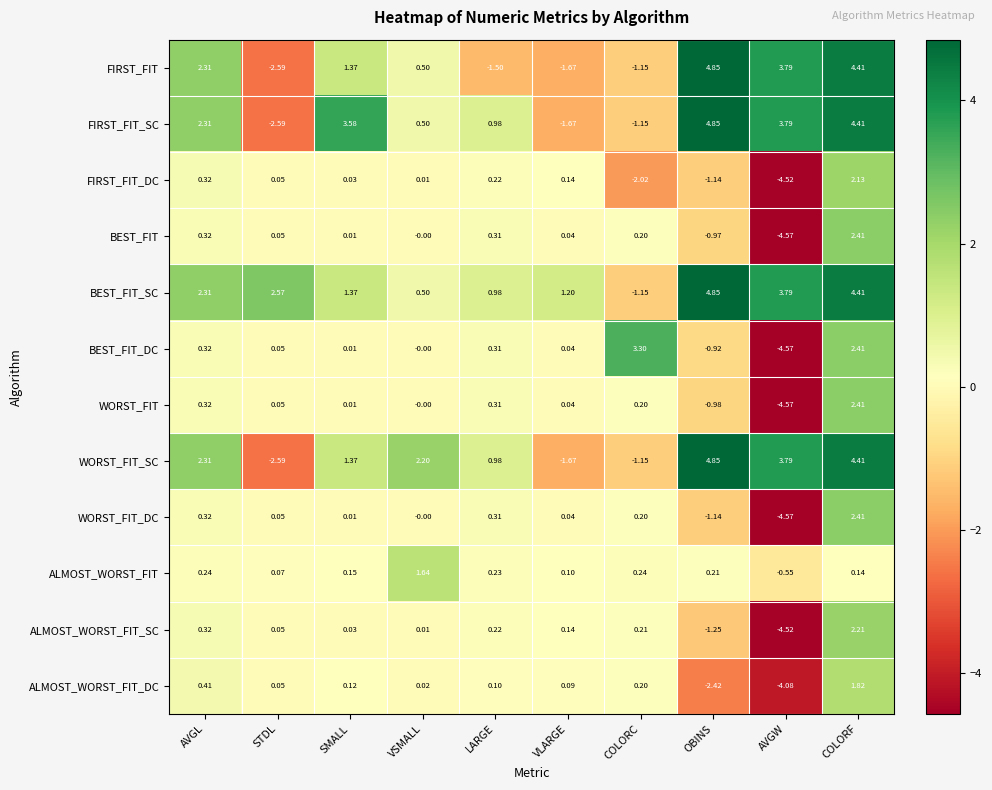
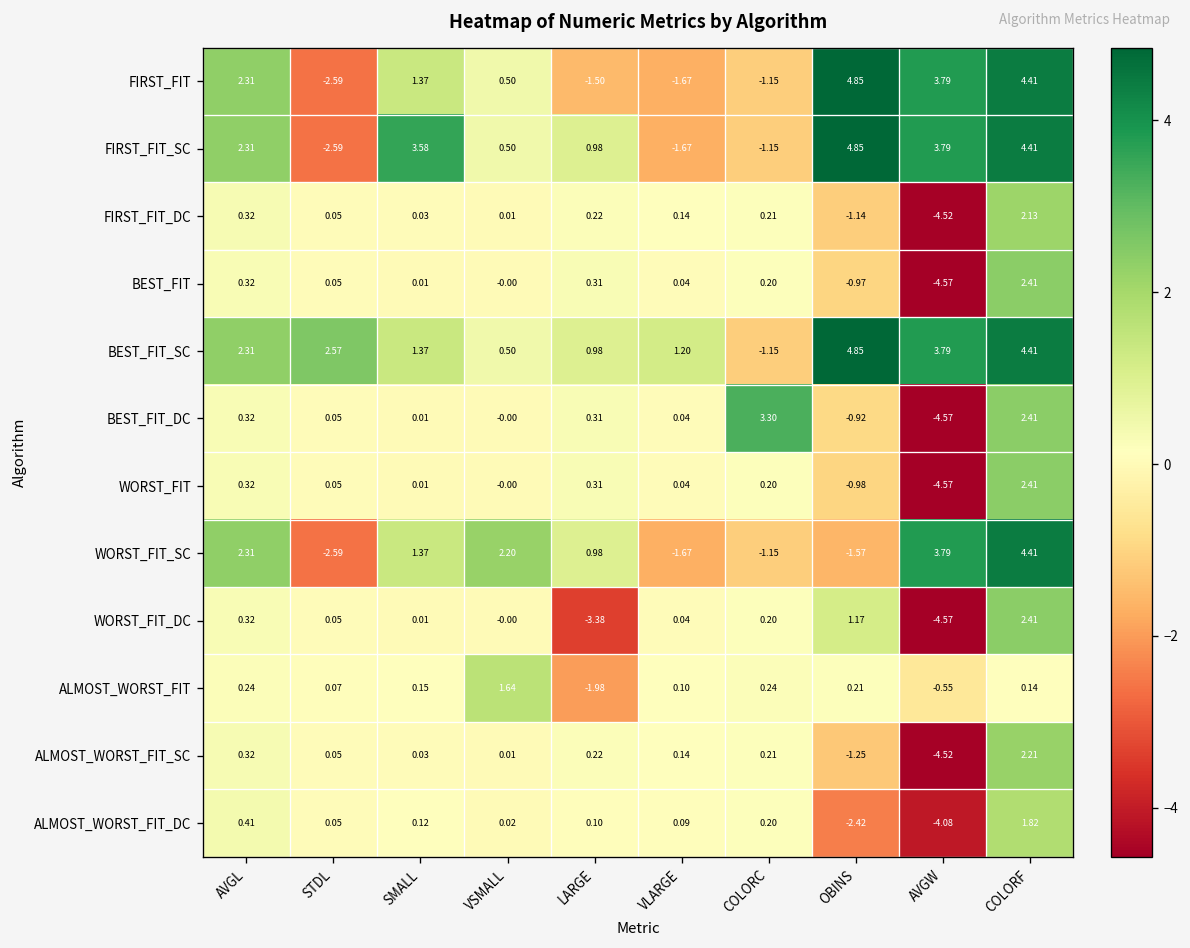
FIRST_FIT_DC, COLORC: -2.02 -> 0.21
WORST_FIT_SC, OBINS: 4.85 -> -1.57
WORST_FIT_DC, LARGE: 0.31 -> -3.38
WORST_FIT_DC, OBINS: -1.14 -> 1.17
ALMOST_WORST_FIT, LARGE: 0.23 -> -1.98
